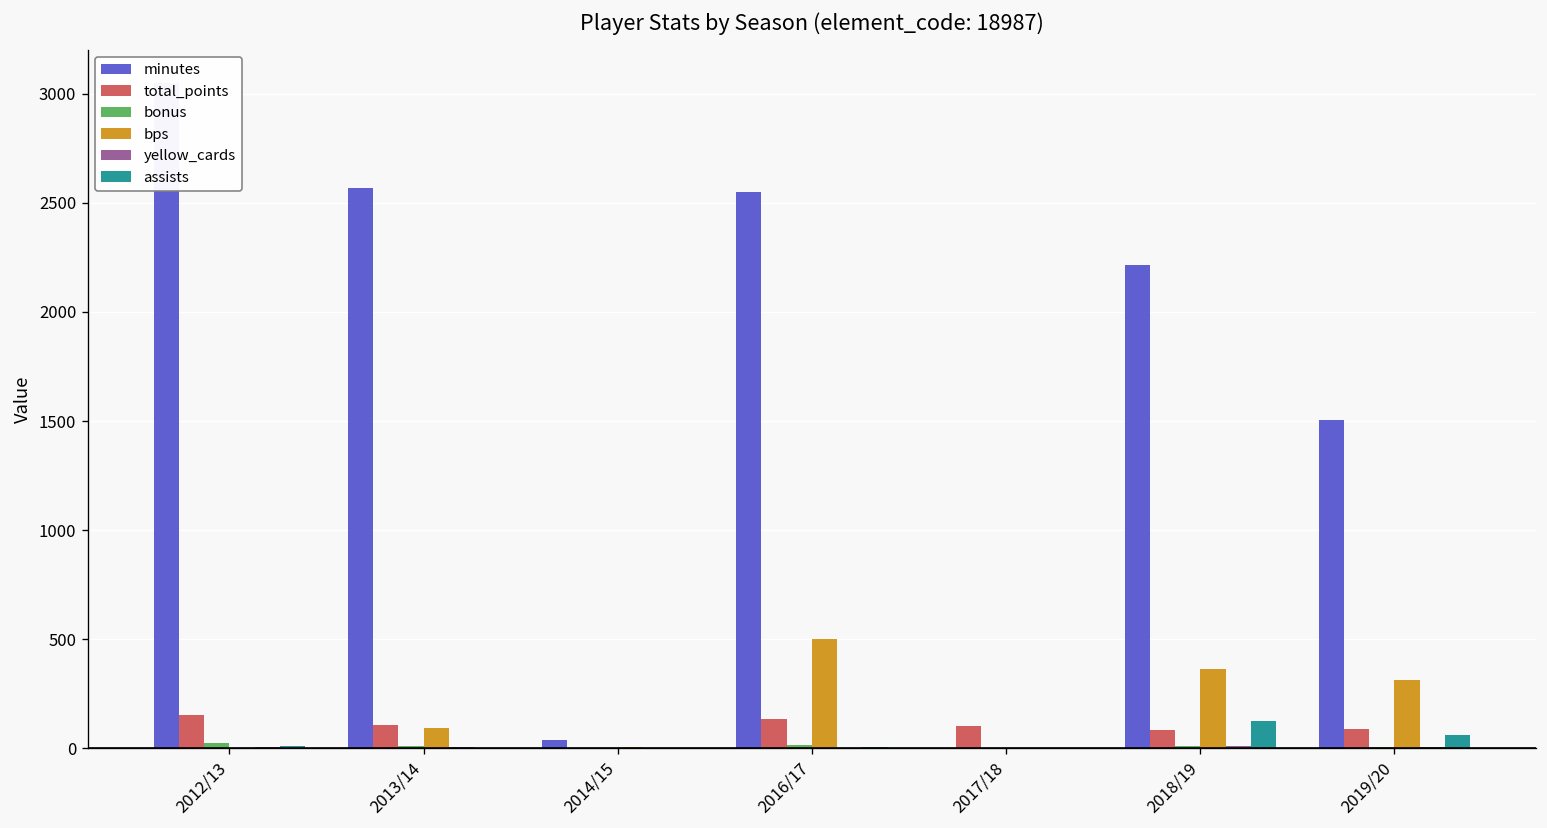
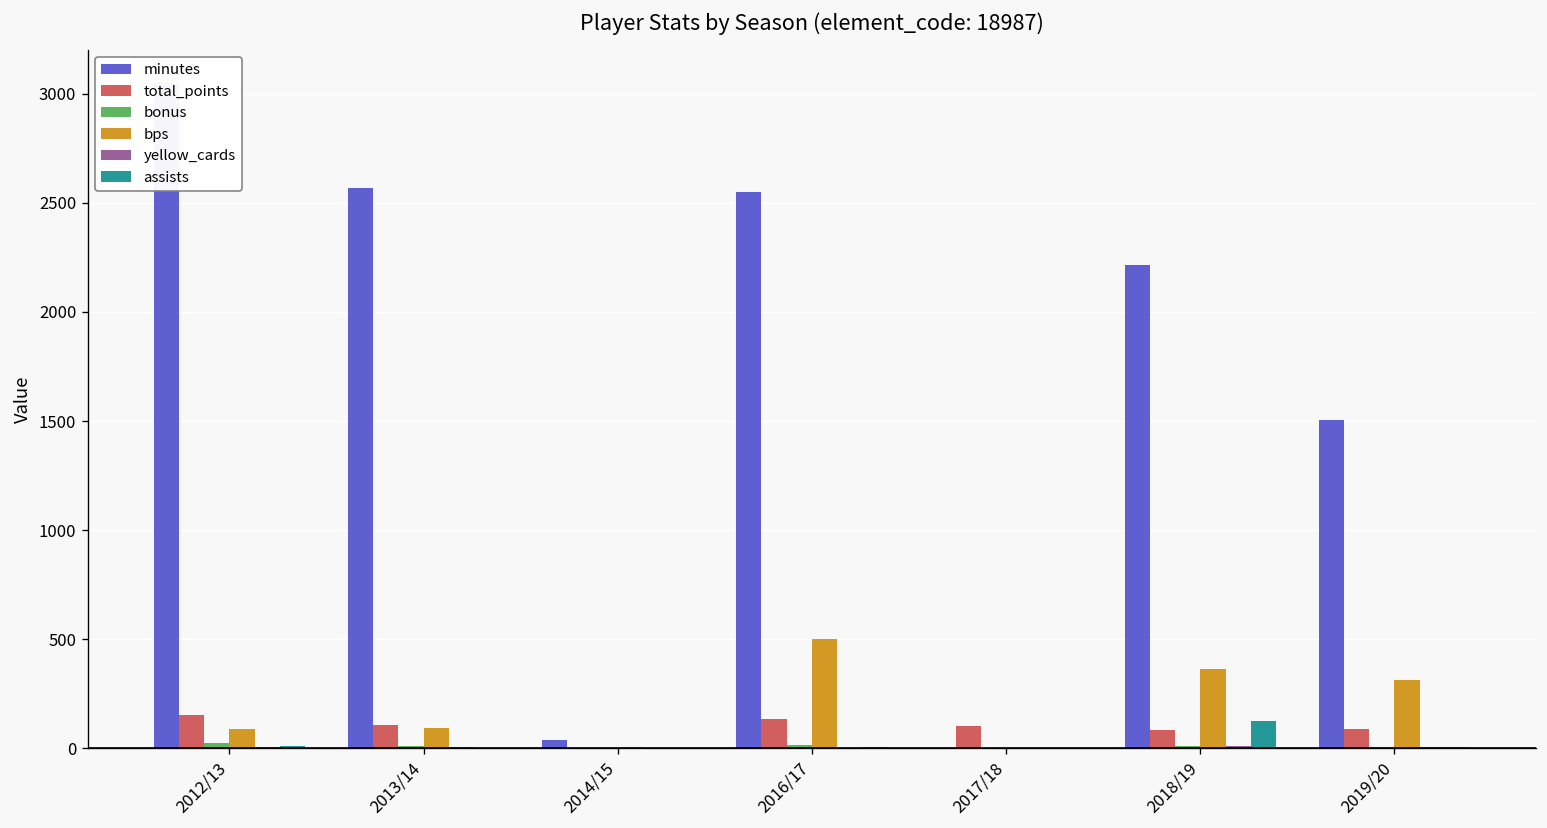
bps, 2012/13: 0 -> 90
assists, 2019/20: 60 -> 10
